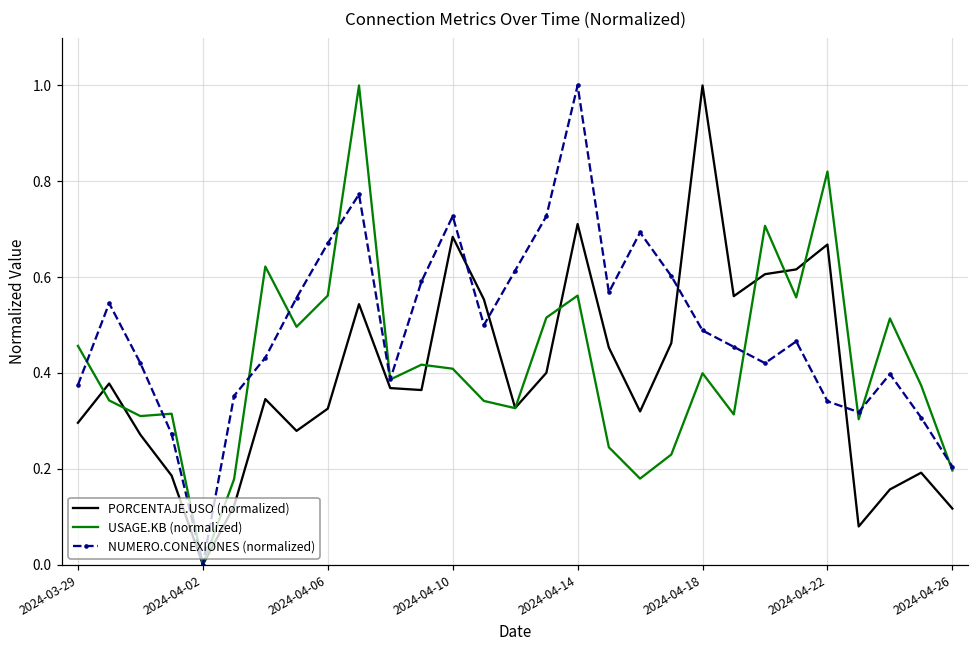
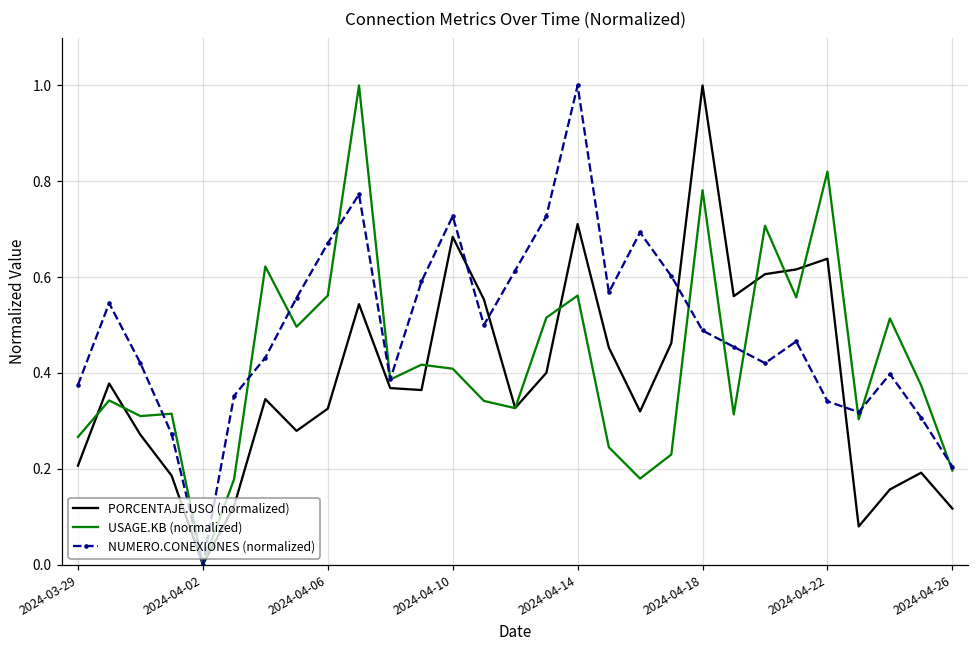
PORCENTAJE.USO (normalized), 2024-03-29: 0.30 -> 0.21
USAGE.KB (normalized), 2024-03-29: 0.46 -> 0.27
USAGE.KB (normalized), 2024-04-18: 0.40 -> 0.78
PORCENTAJE.USO (normalized), 2024-04-22: 0.67 -> 0.64
